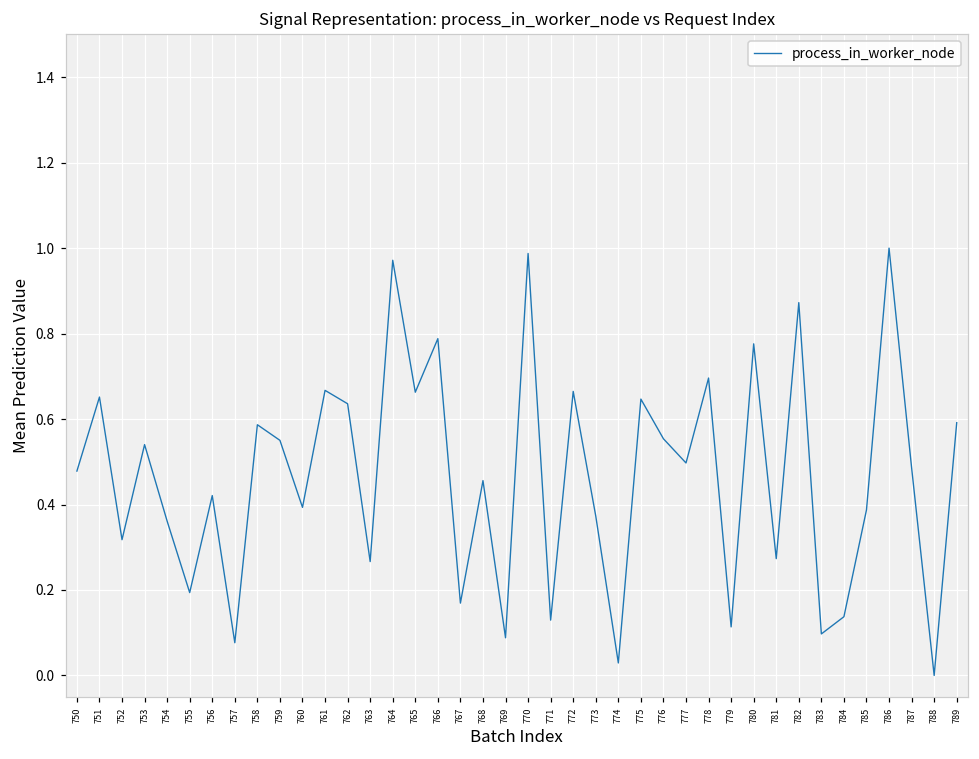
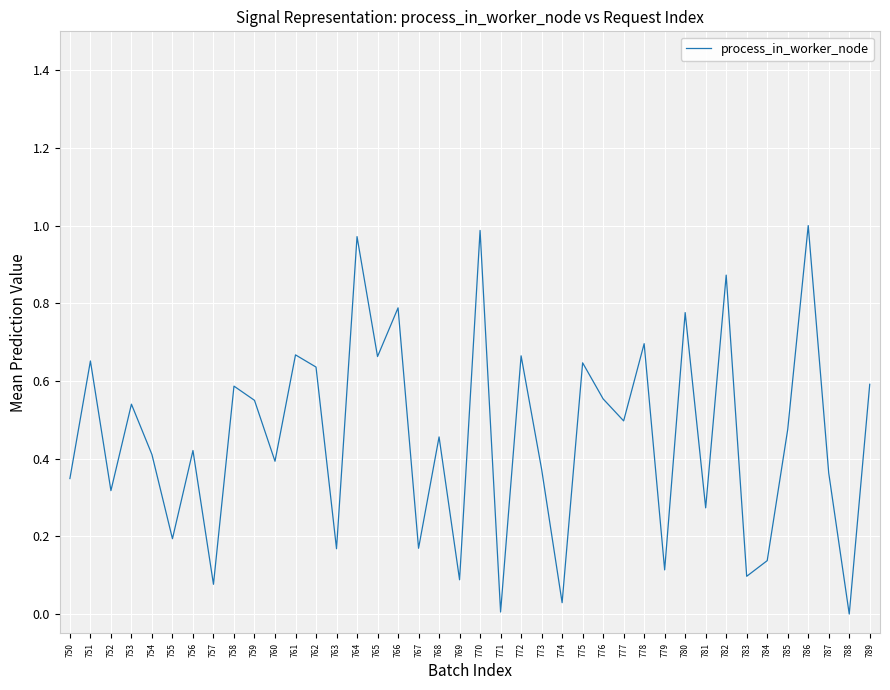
750: 0.48 -> 0.35
754: 0.36 -> 0.41
763: 0.27 -> 0.17
771: 0.13 -> 0.01
785: 0.39 -> 0.48
787: 0.49 -> 0.36
